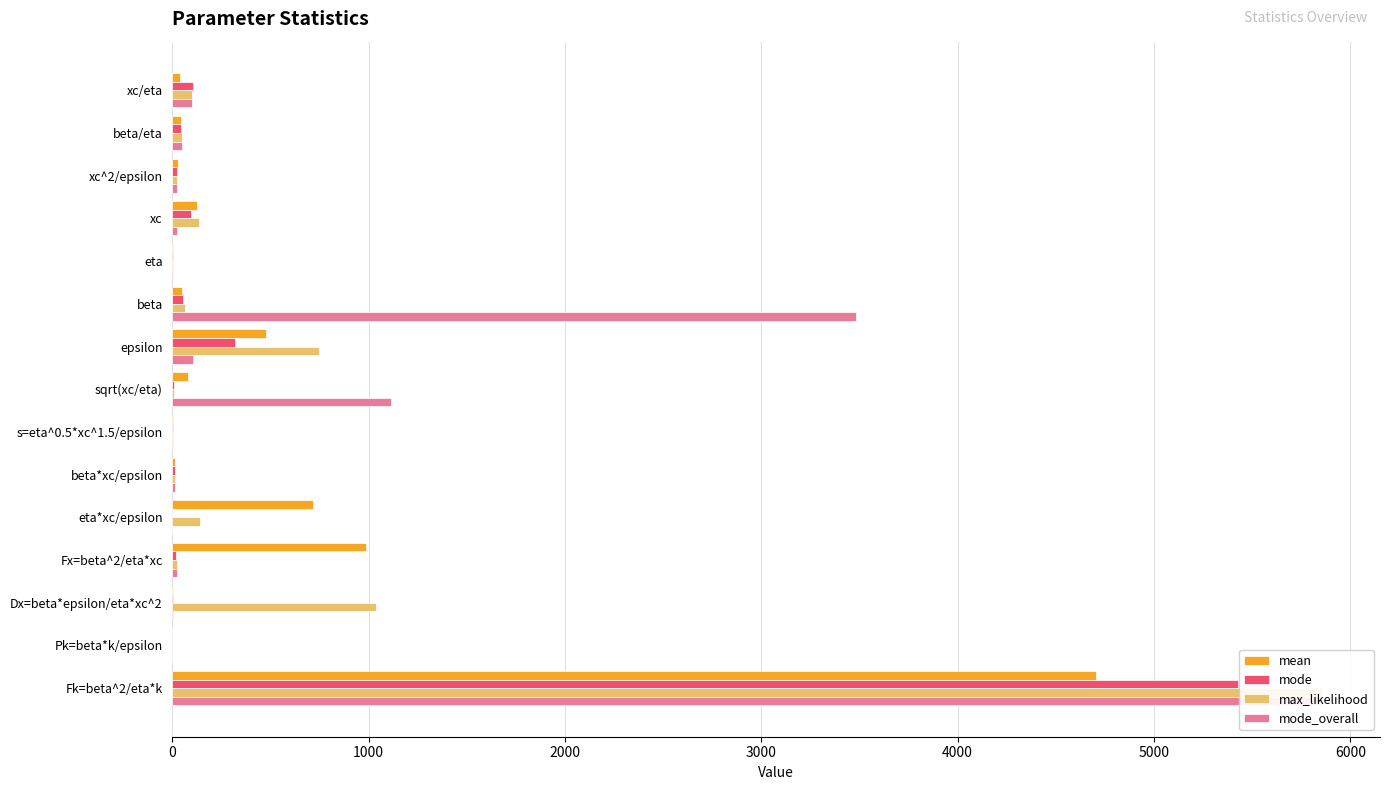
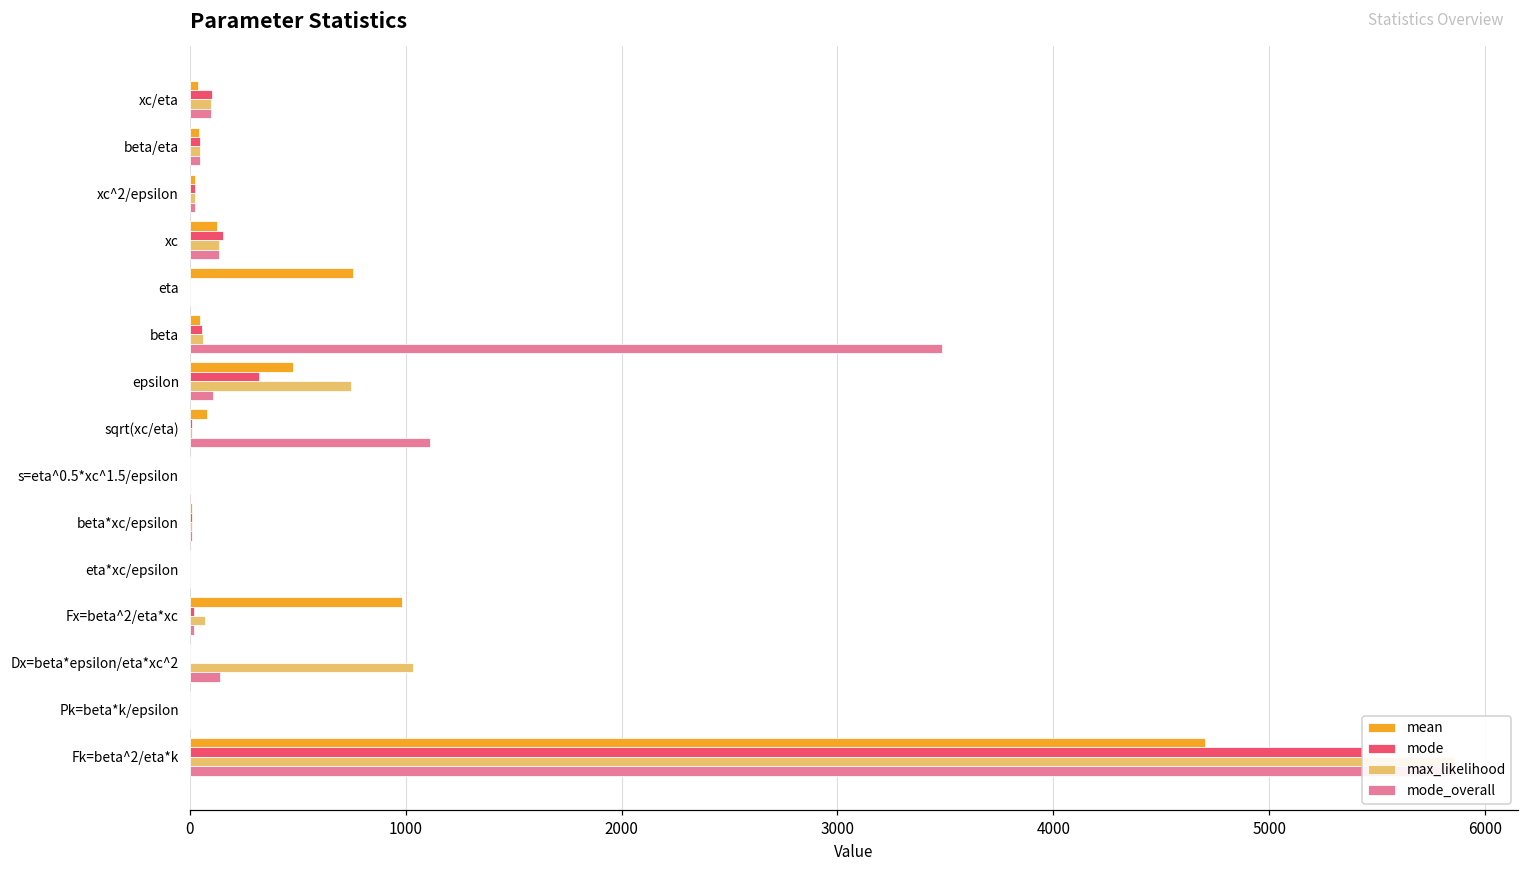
mode, xc: 100 -> 160
mode_overall, xc: 20 -> 130
mean, eta: 0 -> 760
mean, eta*xc/epsilon: 720 -> 0
max_likelihood, eta*xc/epsilon: 140 -> 0
max_likelihood, Fx=beta^2/eta*xc: 20 -> 70
mode_overall, Dx=beta*epsilon/eta*xc^2: 0 -> 140
